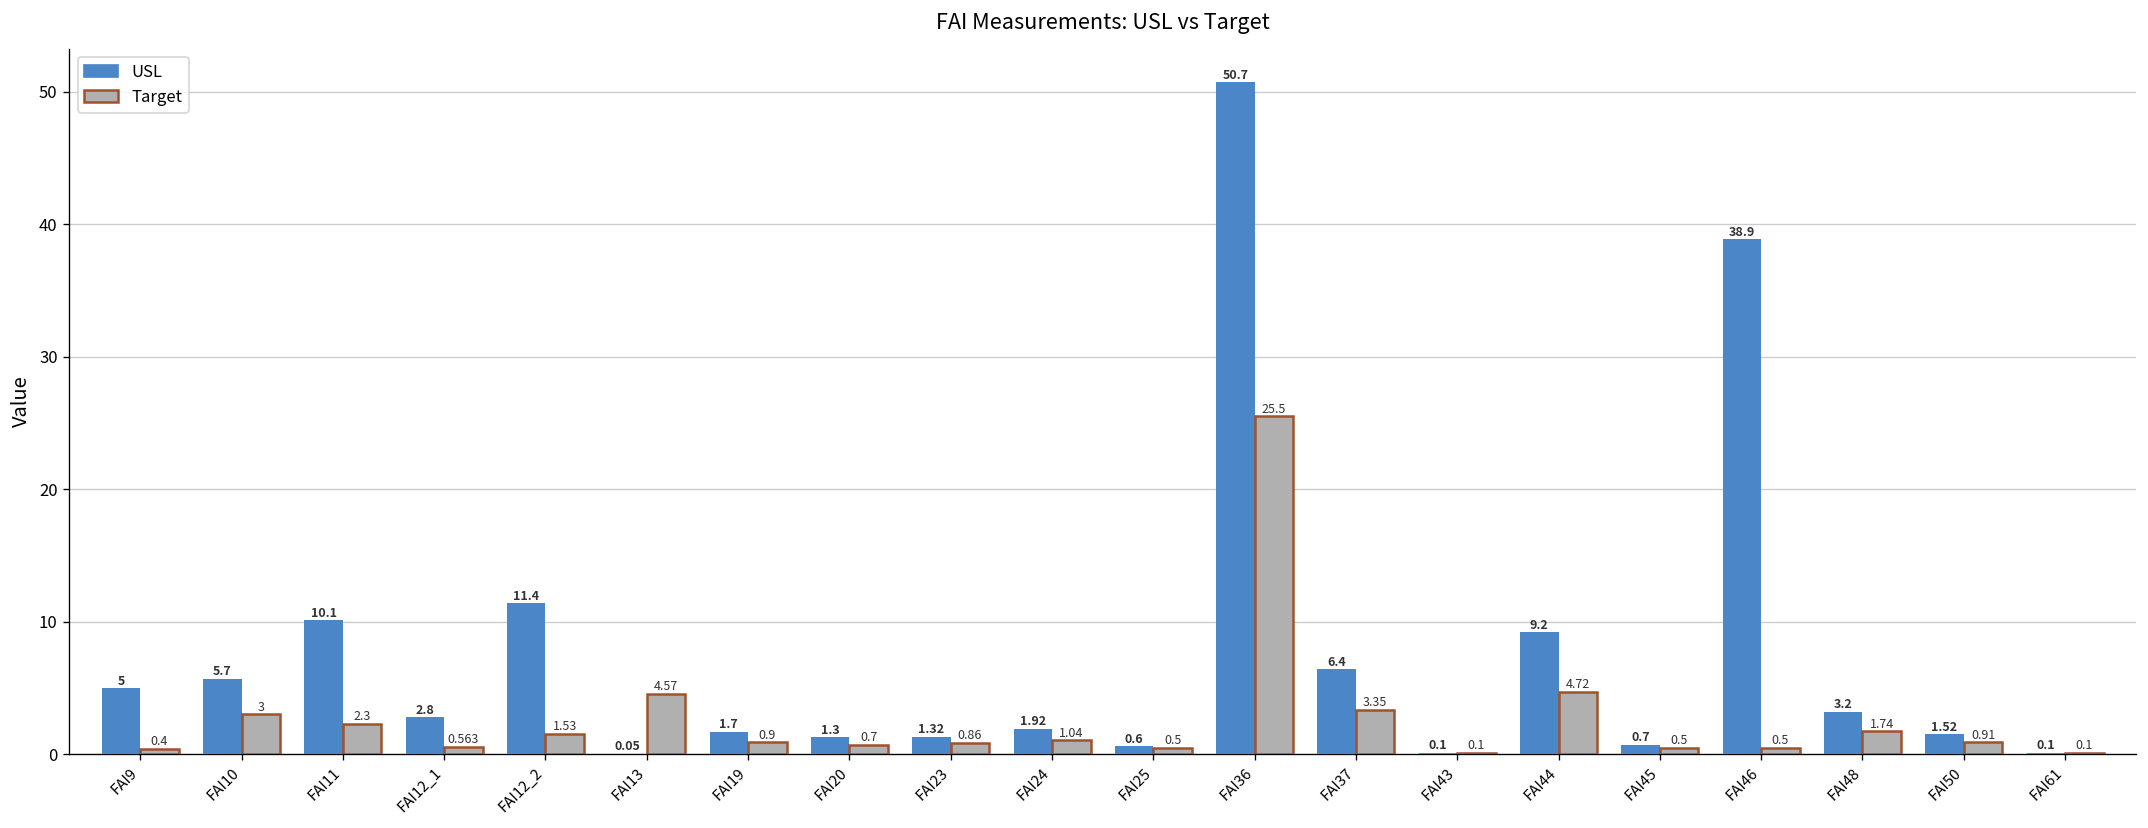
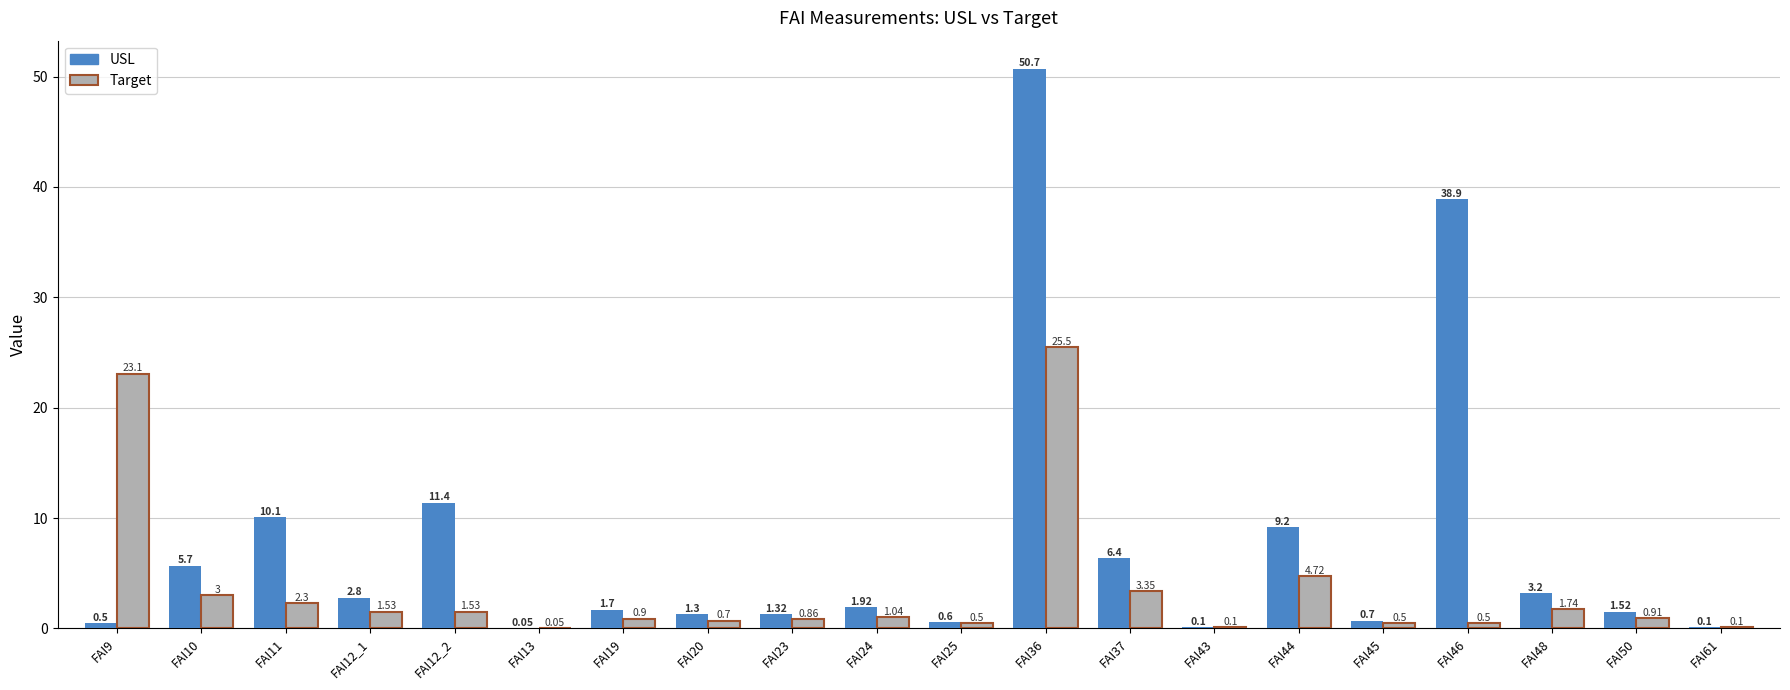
USL, FAI9: 5 -> 0.5
Target, FAI9: 0.4 -> 23.1
Target, FAI12_1: 0.563 -> 1.53
Target, FAI13: 4.57 -> 0.05
